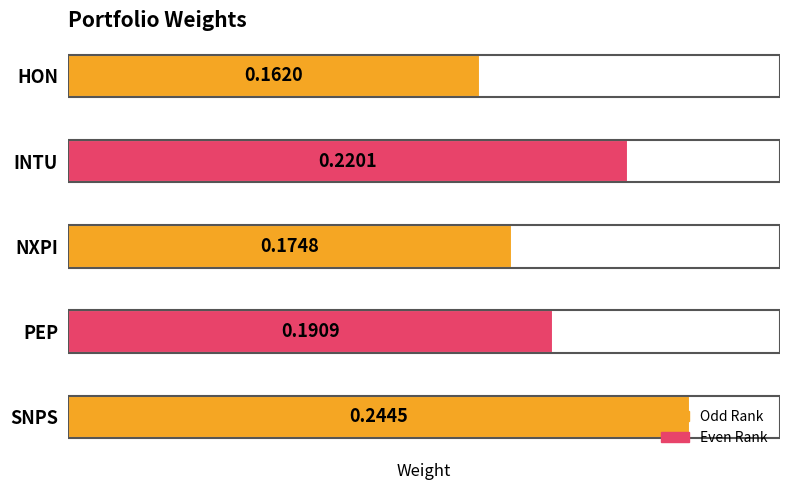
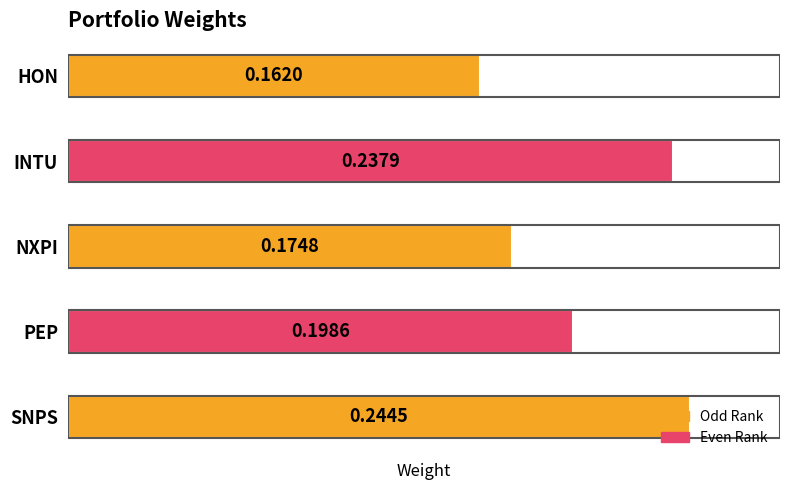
INTU: 0.2201 -> 0.2379
PEP: 0.1909 -> 0.1986
